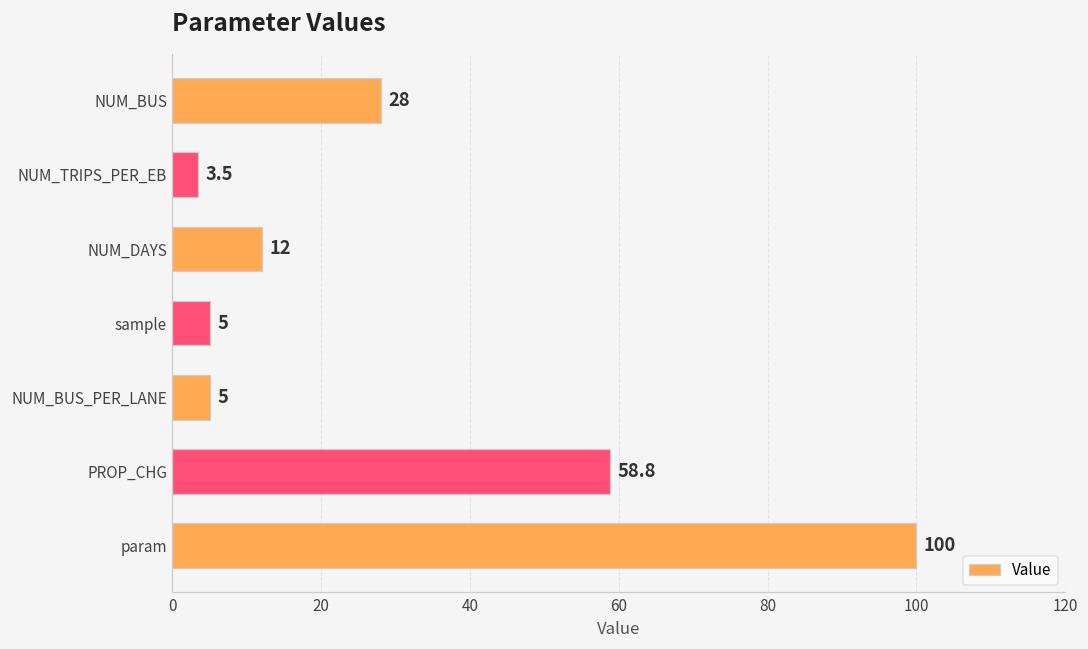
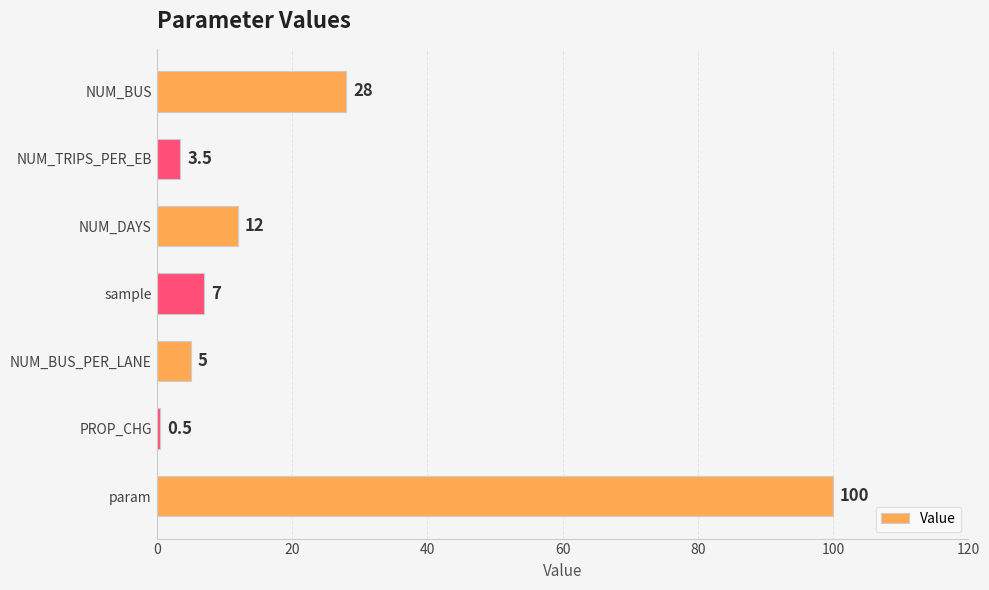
sample: 5 -> 7
PROP_CHG: 58.8 -> 0.5
